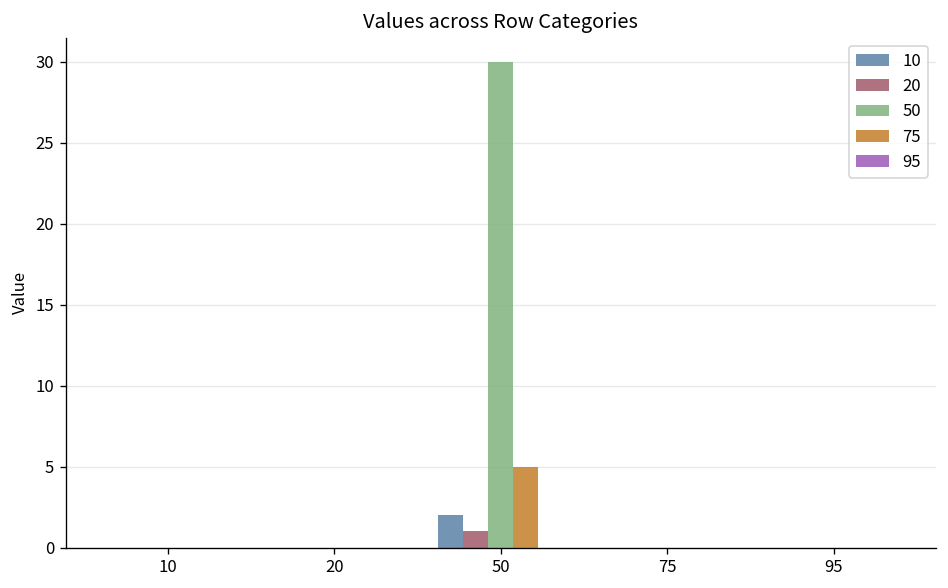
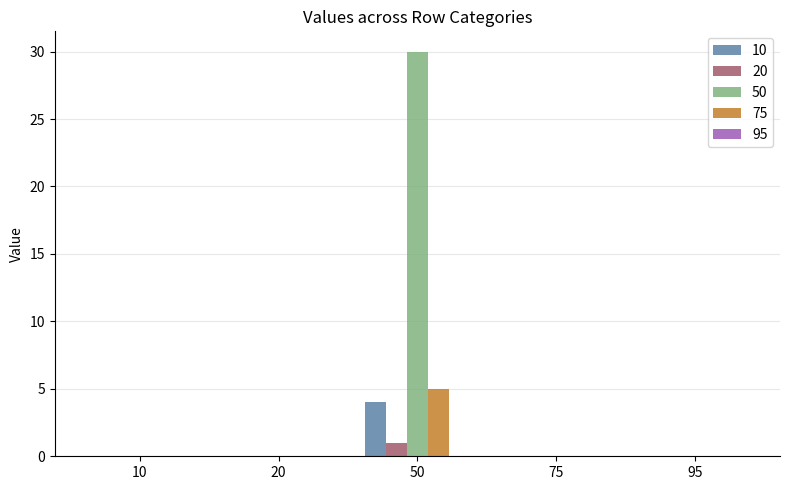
10, 50: 2 -> 4
